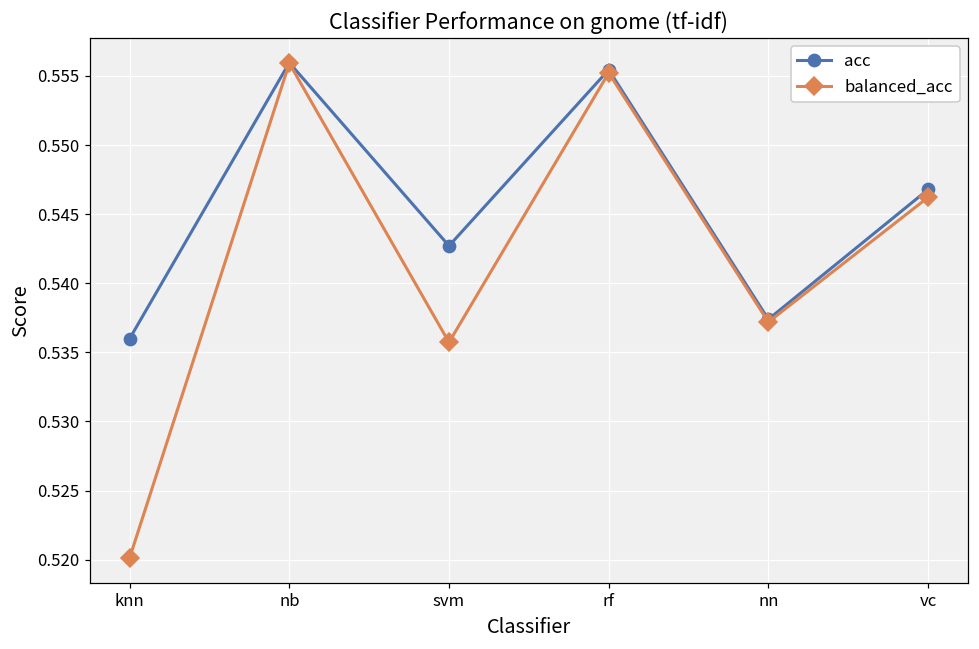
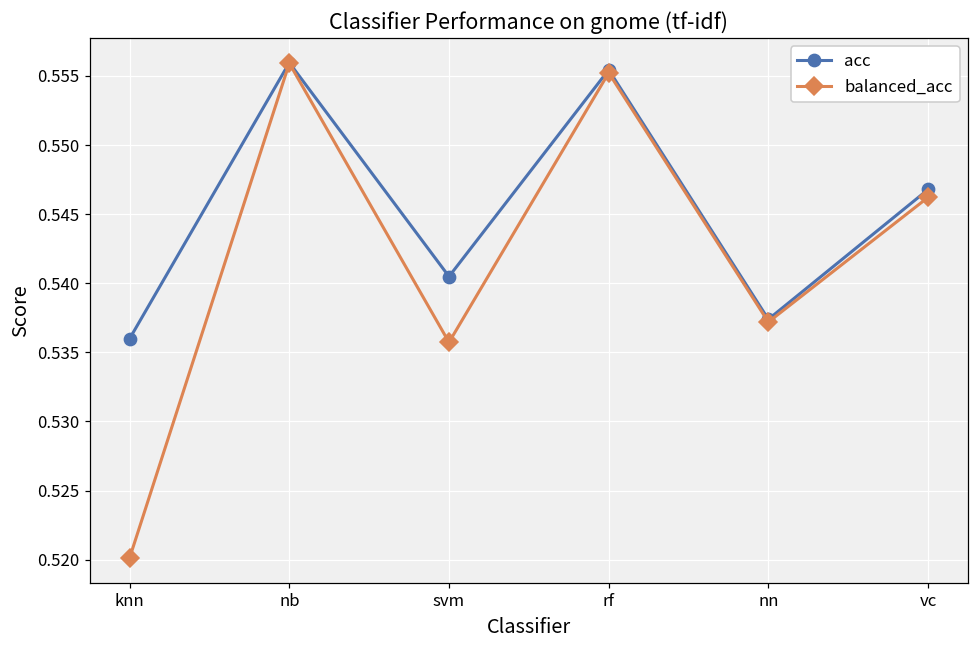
acc, svm: 0.5427 -> 0.5405
